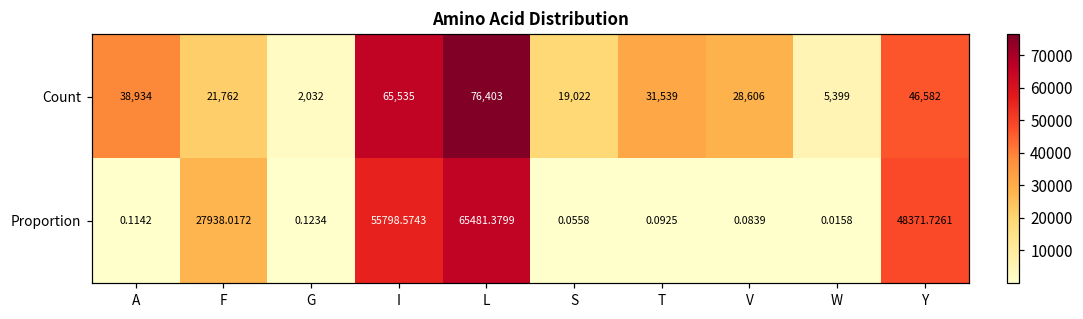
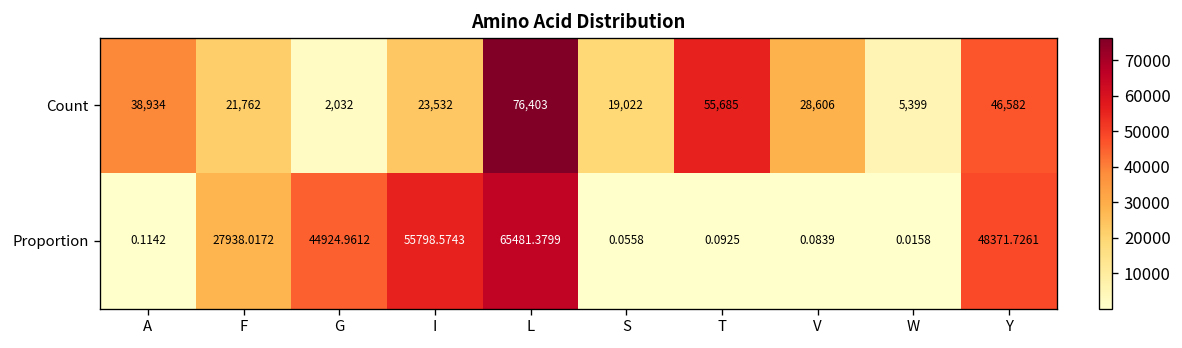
Count, I: 65,535 -> 23,532
Count, T: 31,539 -> 55,685
Proportion, G: 0.1234 -> 44924.9612
